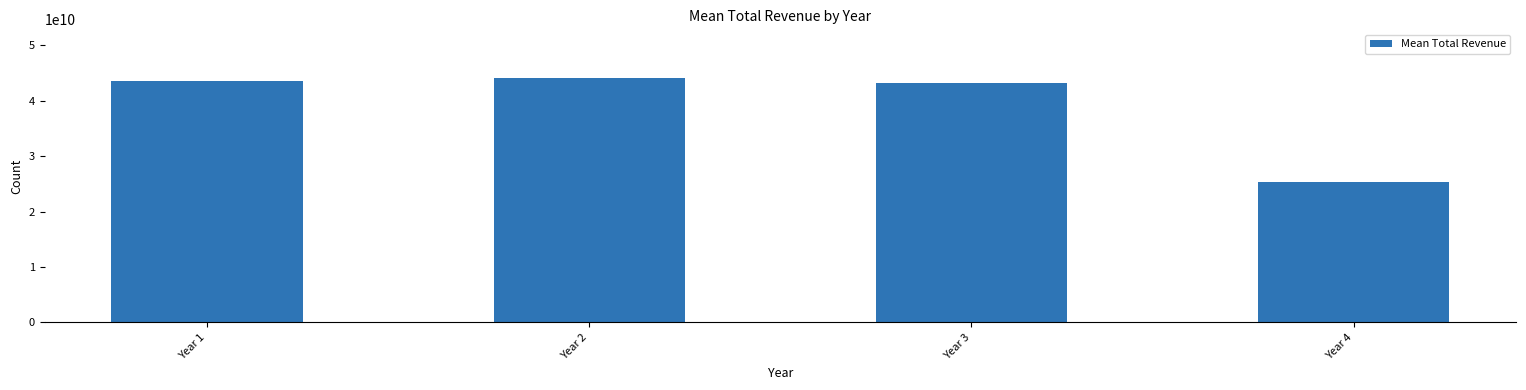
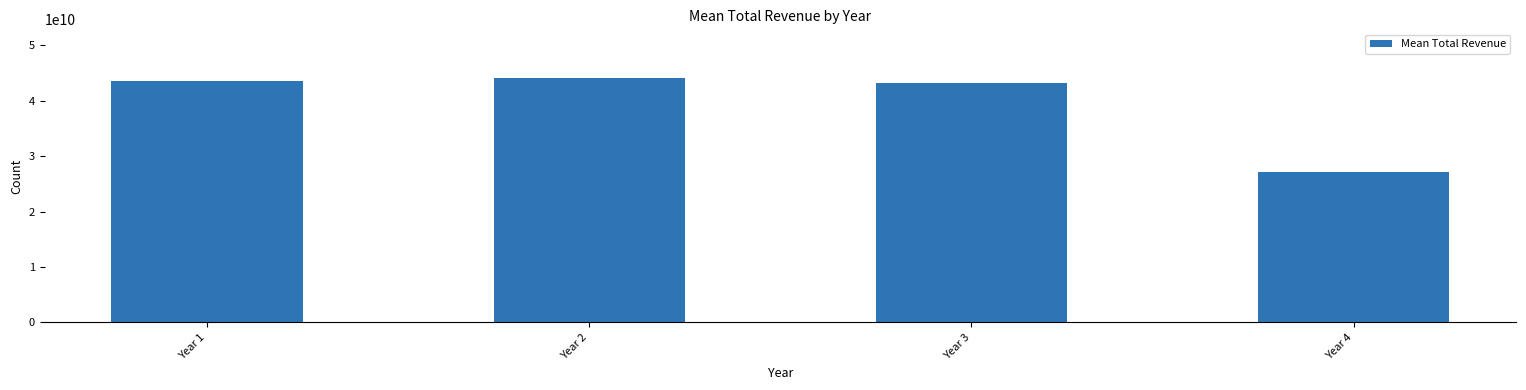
Year 4: 25000000000 -> 27000000000
